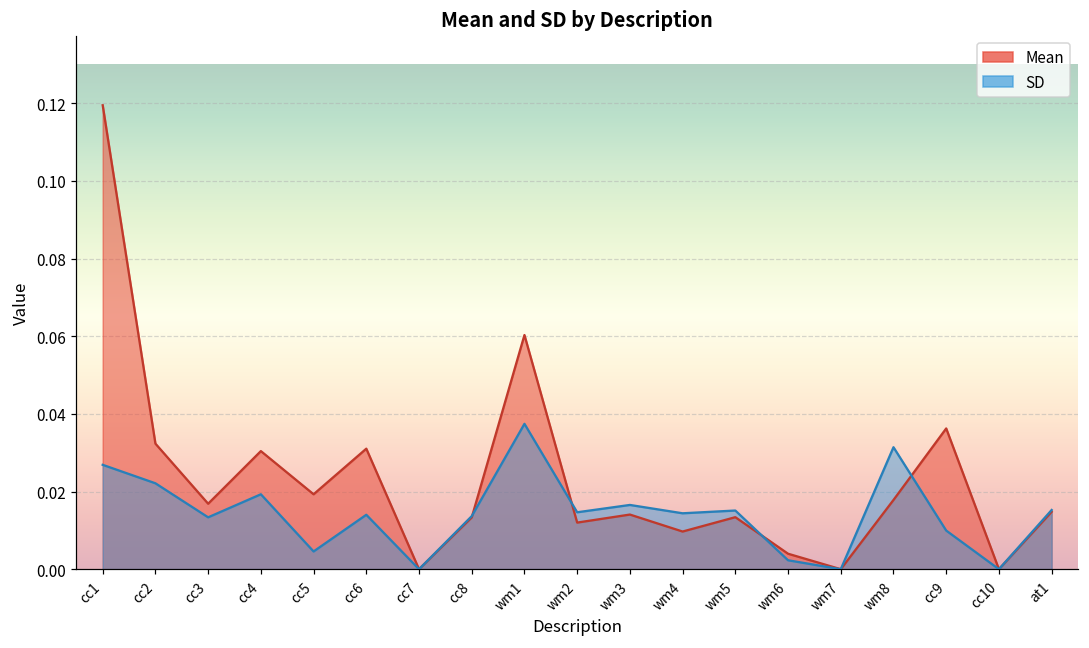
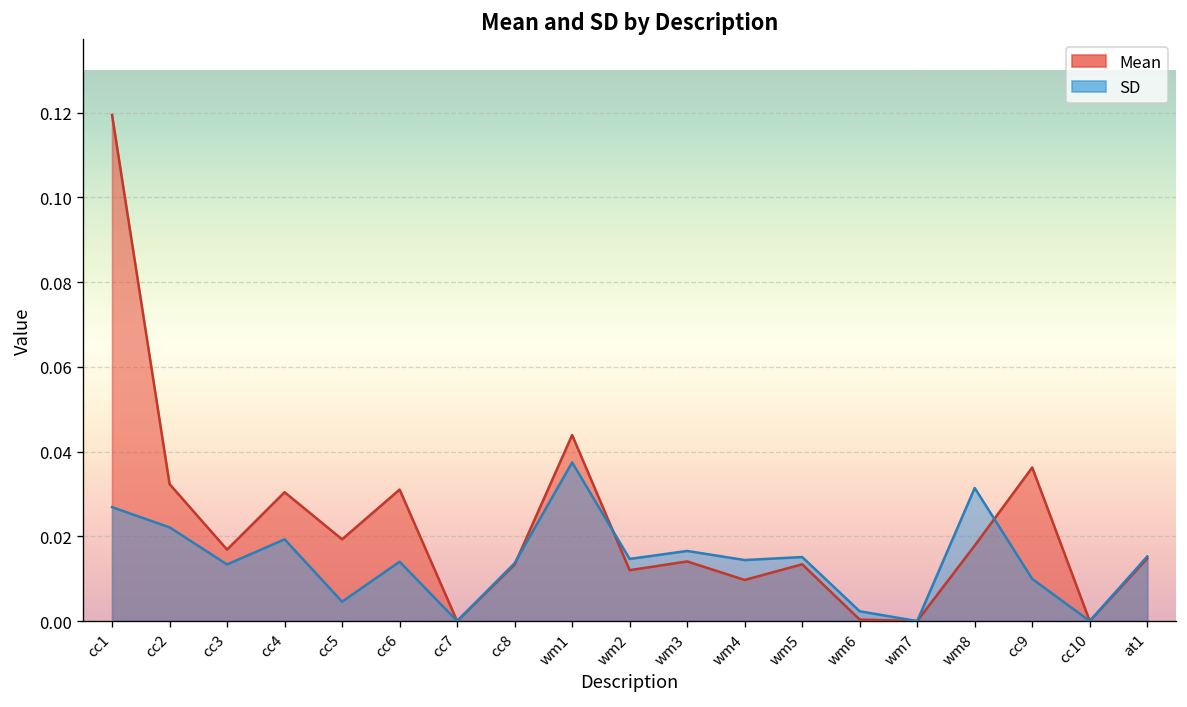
Mean, wm1: 0.060 -> 0.044
Mean, wm6: 0.004 -> 0.000
